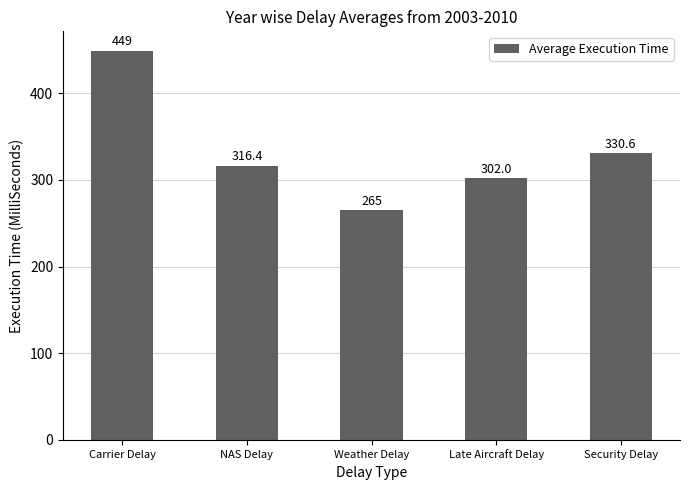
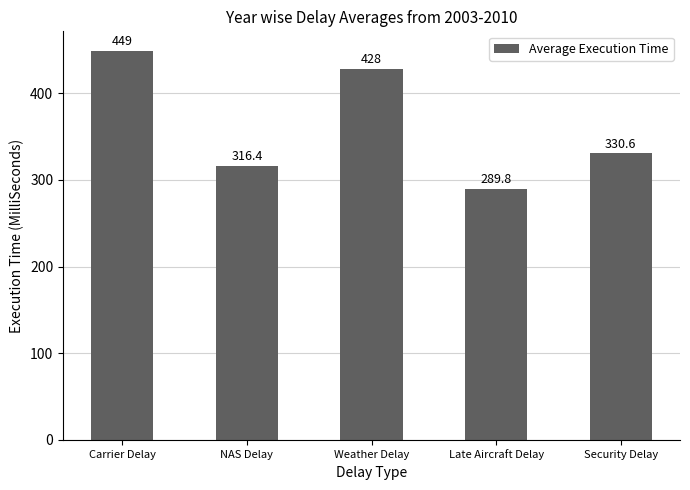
Weather Delay: 265 -> 428
Late Aircraft Delay: 302.0 -> 289.8
